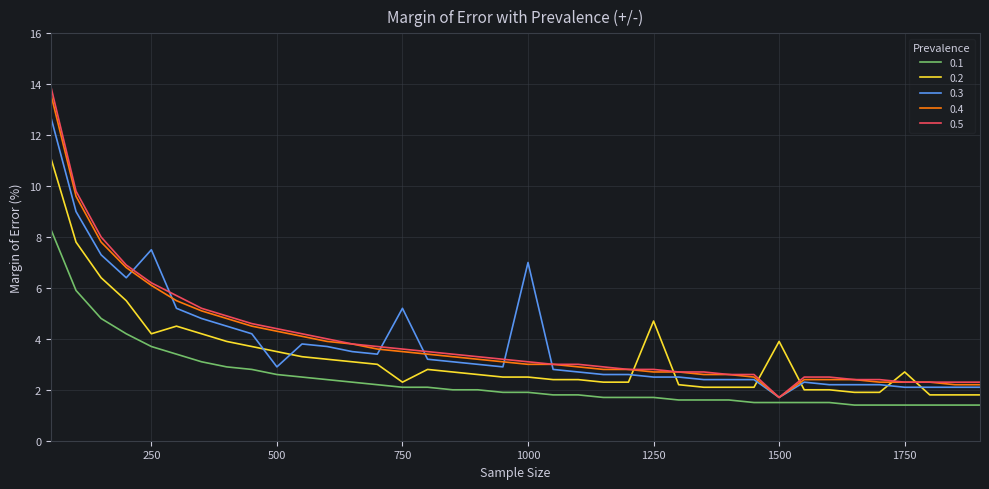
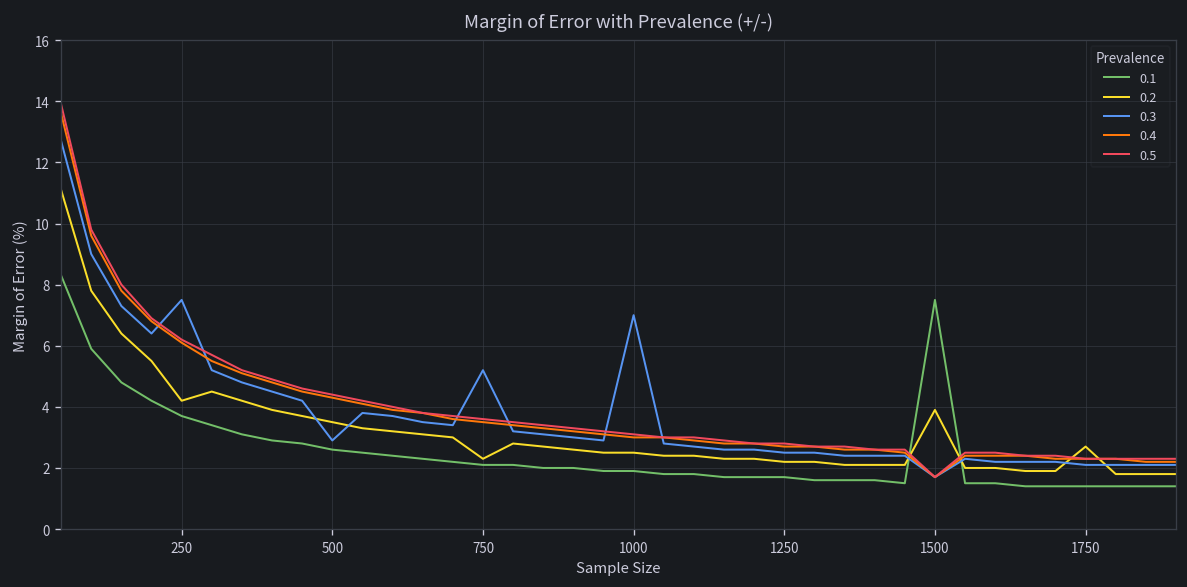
0.2, 1250: 4.7 -> 2.2
0.1, 1500: 1.5 -> 7.5
